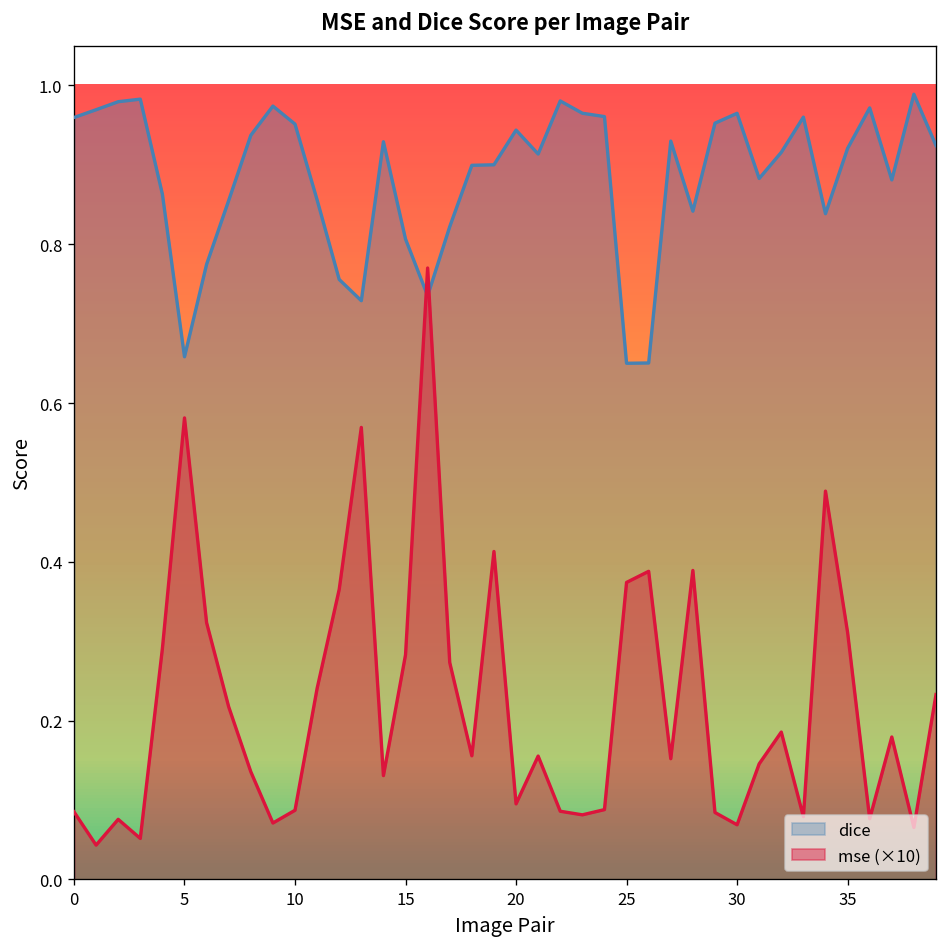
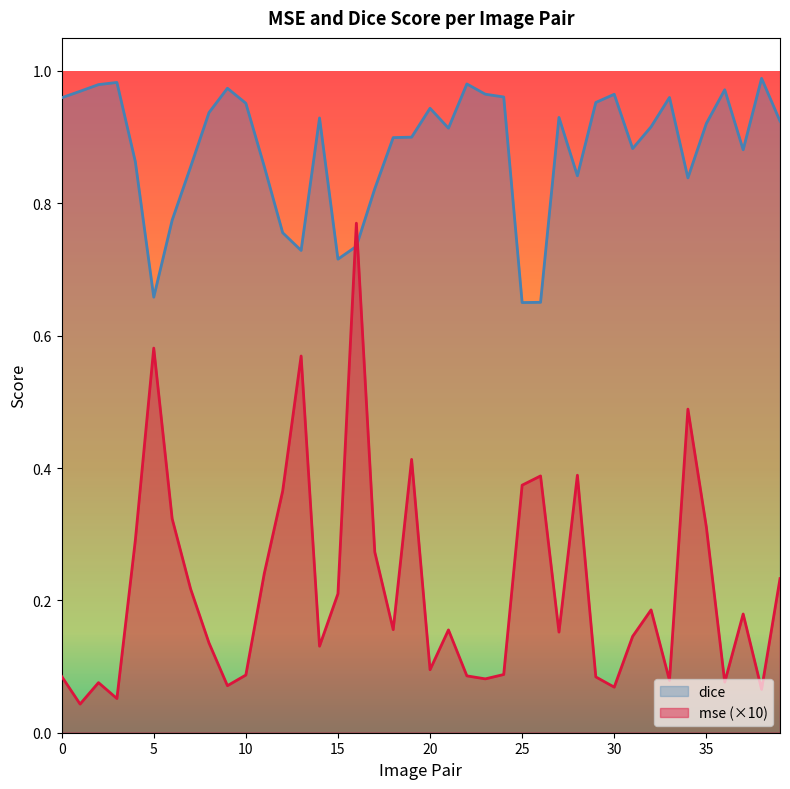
dice, 15: 0.81 -> 0.72
mse (×10), 15: 0.28 -> 0.21
